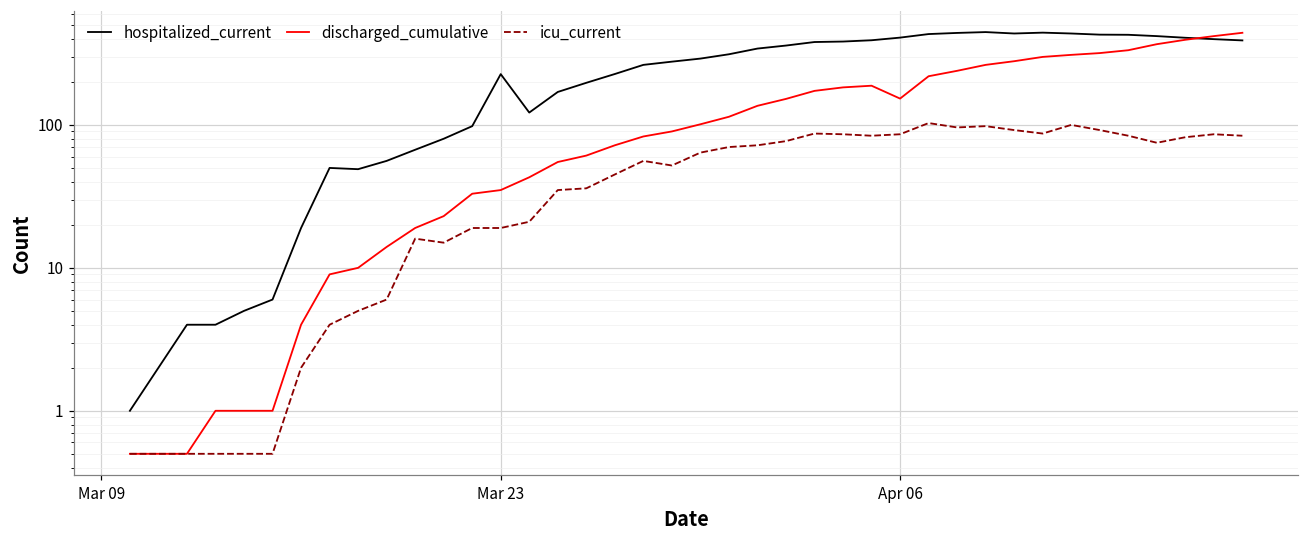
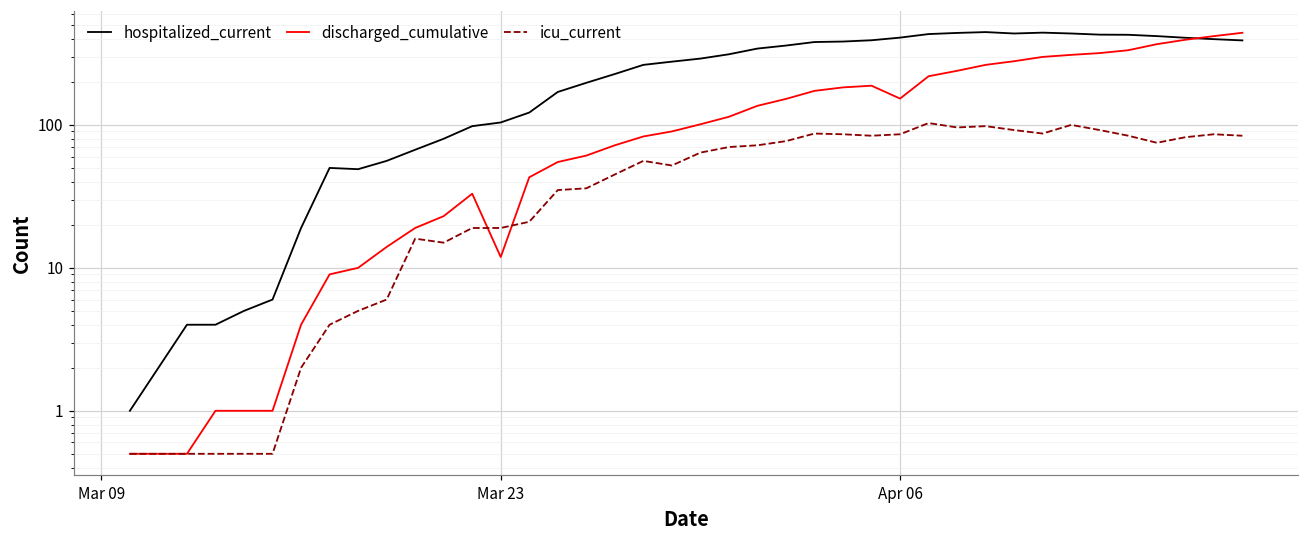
hospitalized_current, Mar 23: 230 -> 100
discharged_cumulative, Mar 23: 35 -> 12
